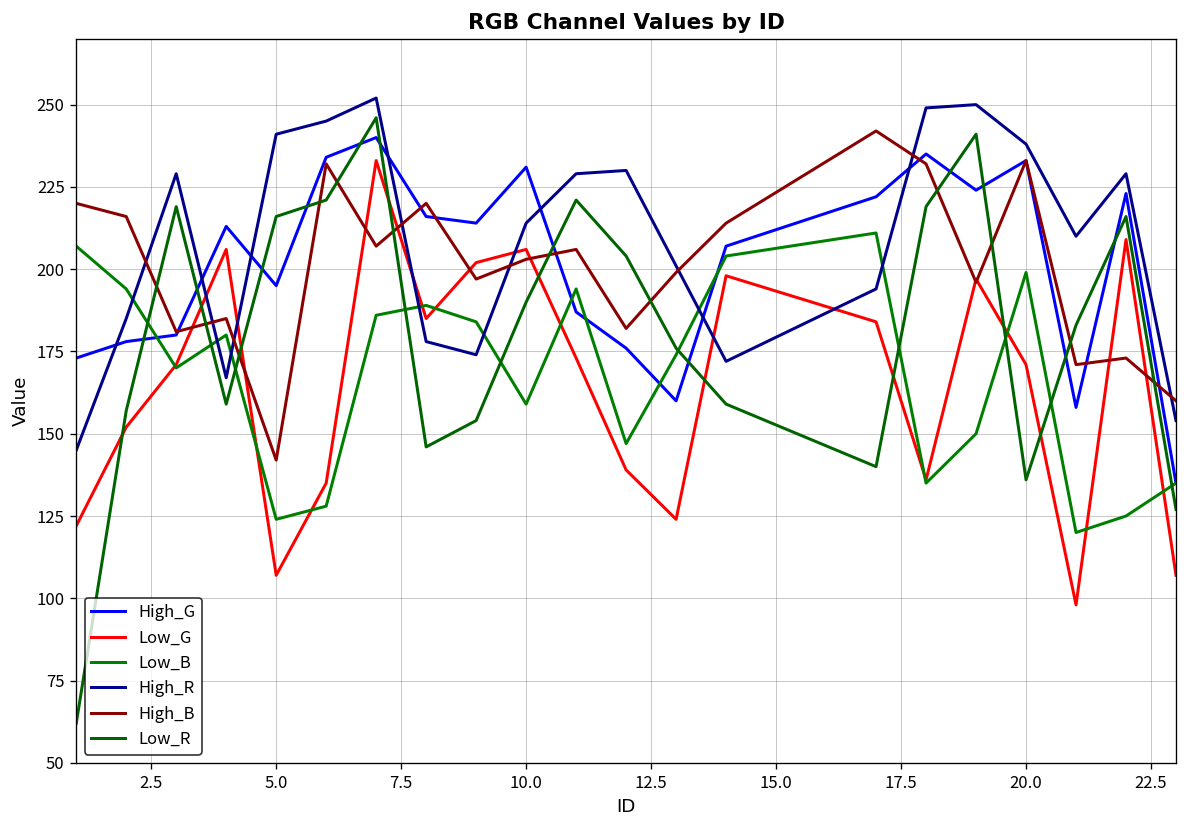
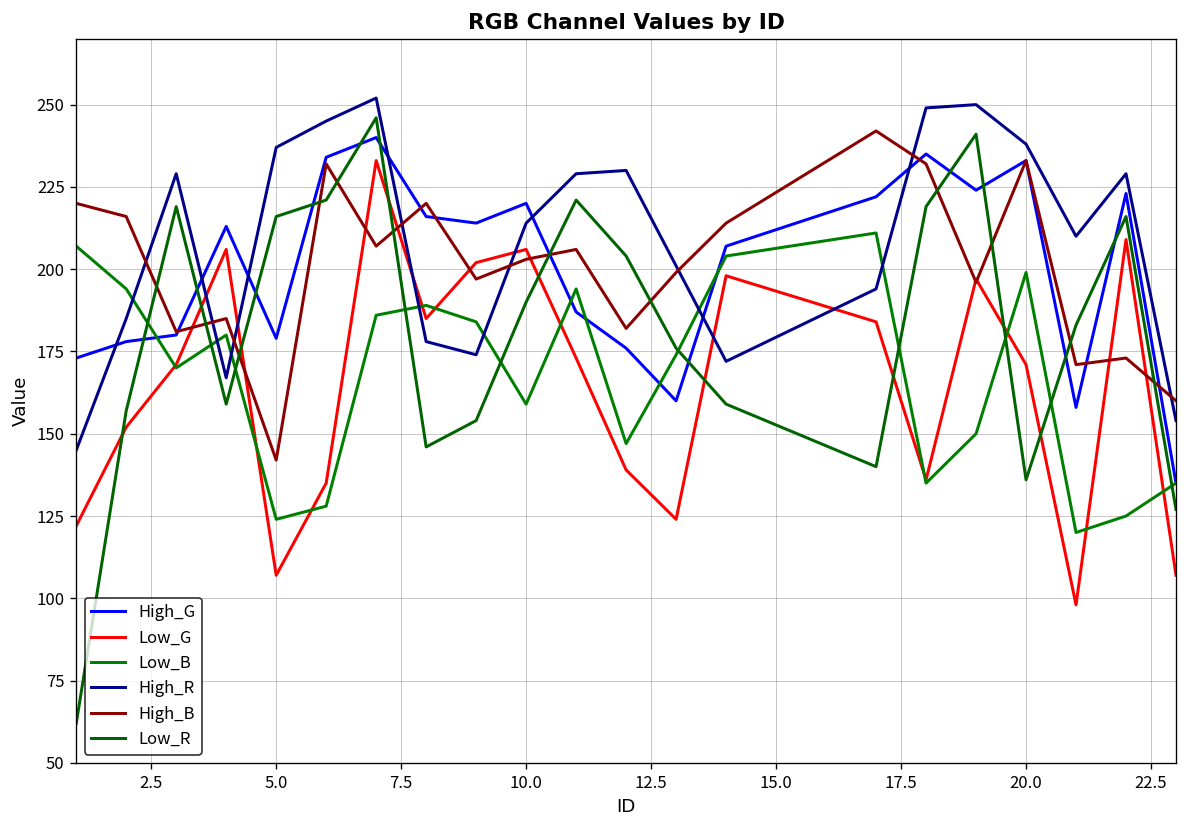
High_G, 5.0: 195 -> 179
High_R, 5.0: 241 -> 237
High_G, 10.0: 231 -> 220
